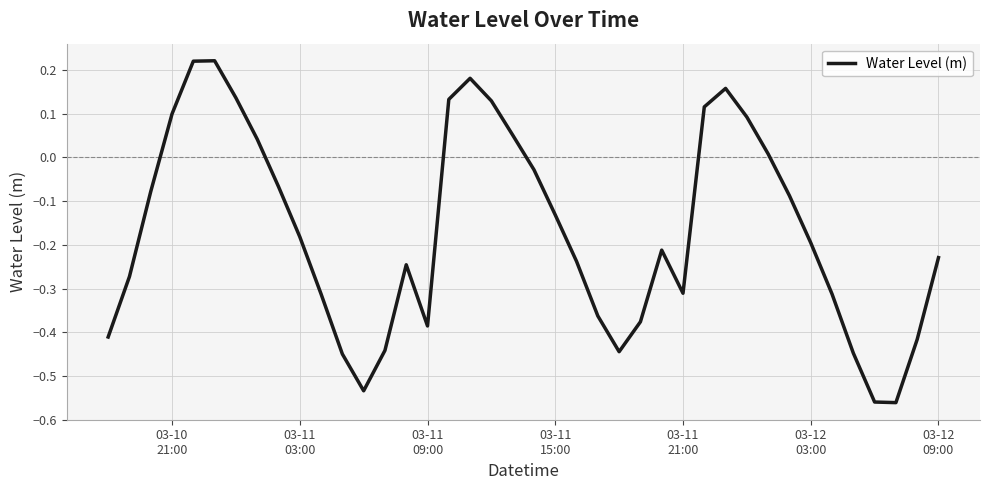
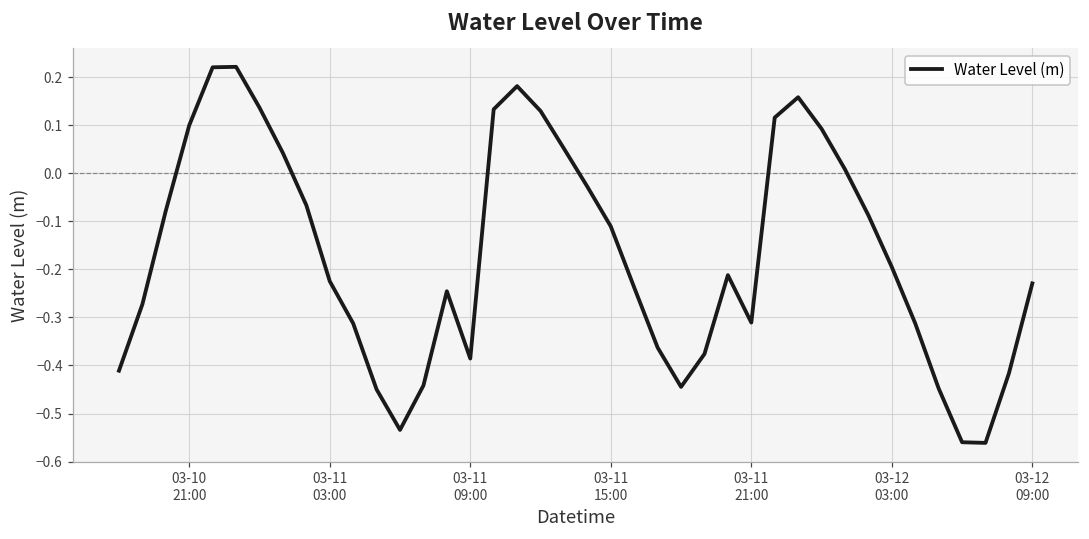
03-11 03:00: -0.18 -> -0.22
03-11 15:00: -0.13 -> -0.11
